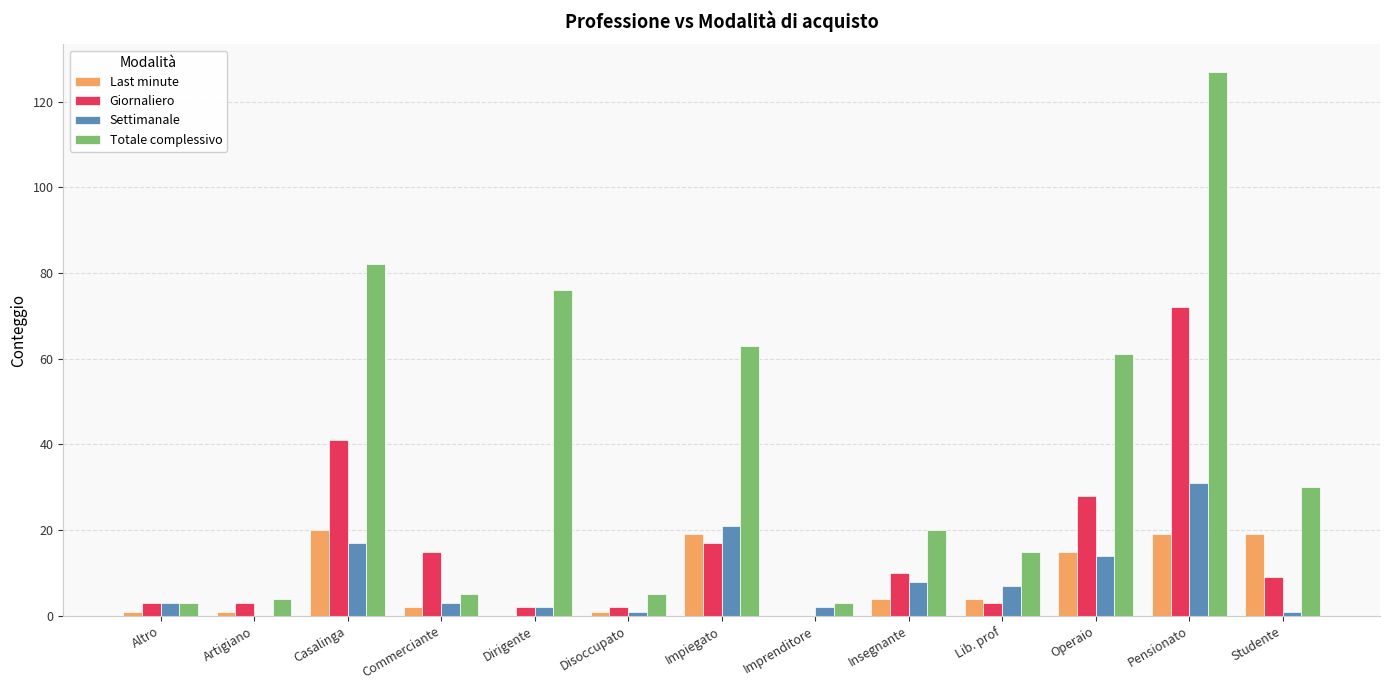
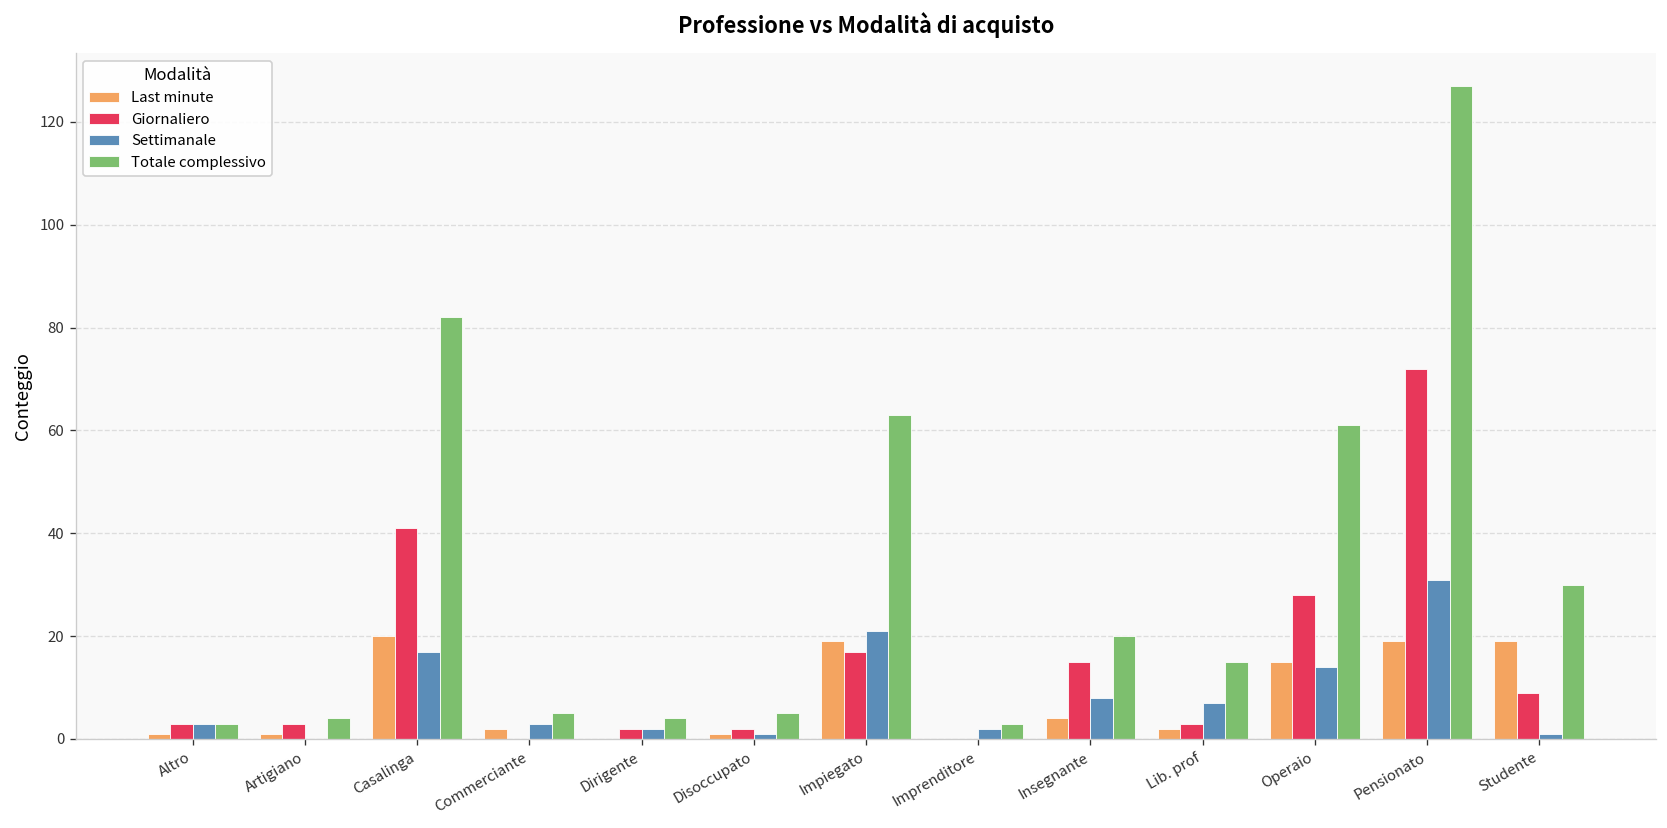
Giornaliero, Commerciante: 15 -> 0
Totale complessivo, Dirigente: 76 -> 4
Giornaliero, Insegnante: 10 -> 15
Last minute, Lib. prof: 4 -> 2
